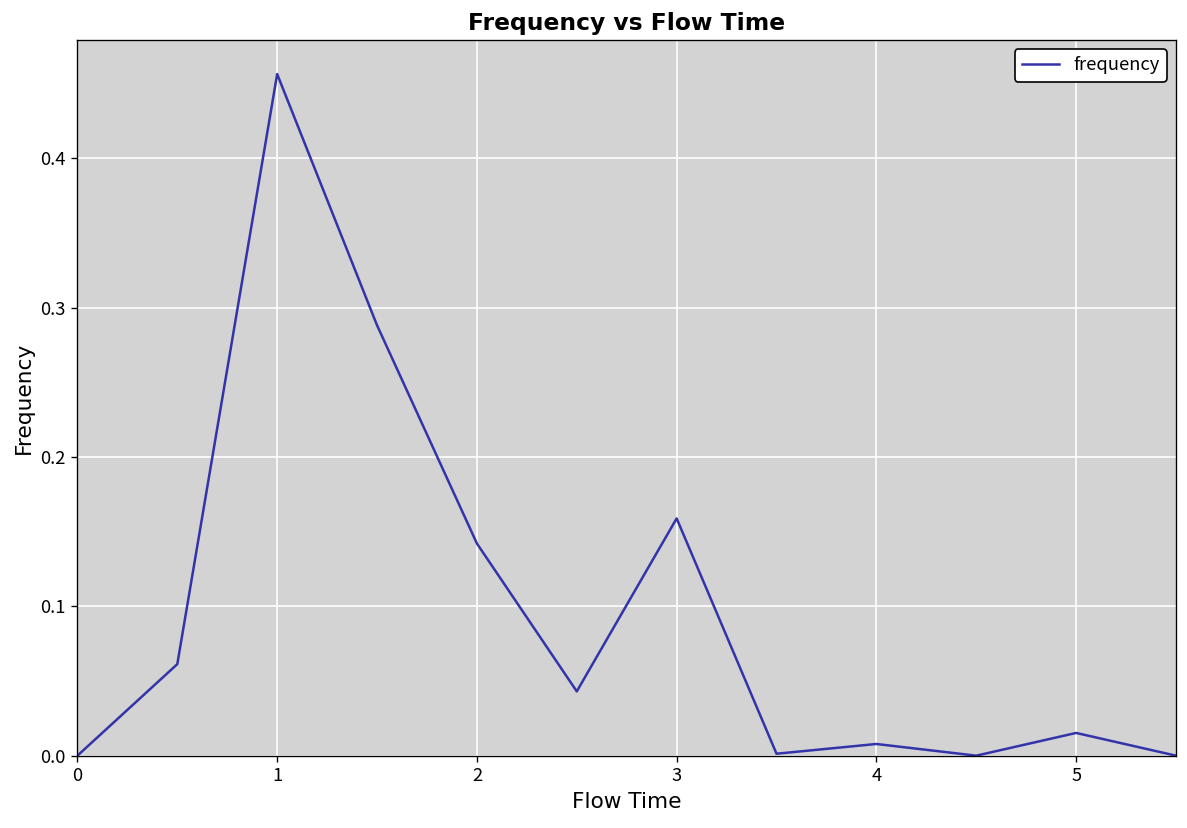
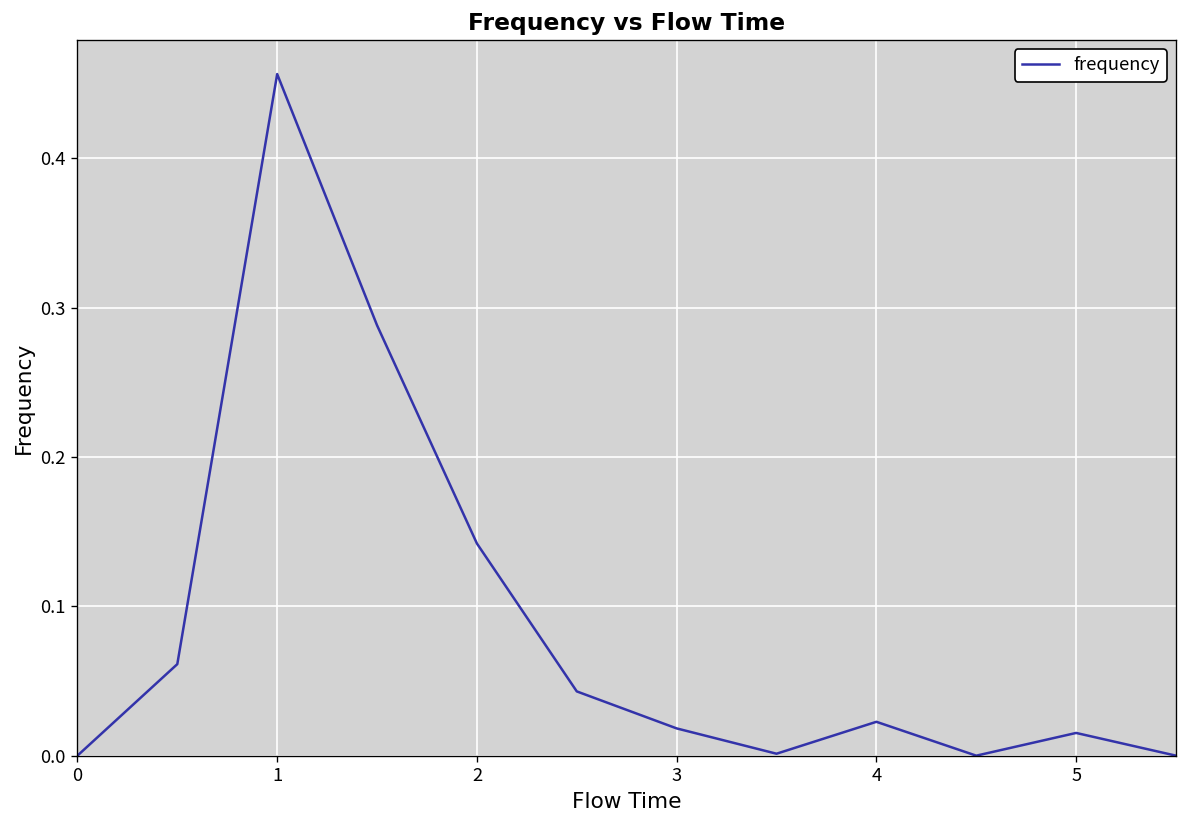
3: 0.159 -> 0.018
4: 0.008 -> 0.023
